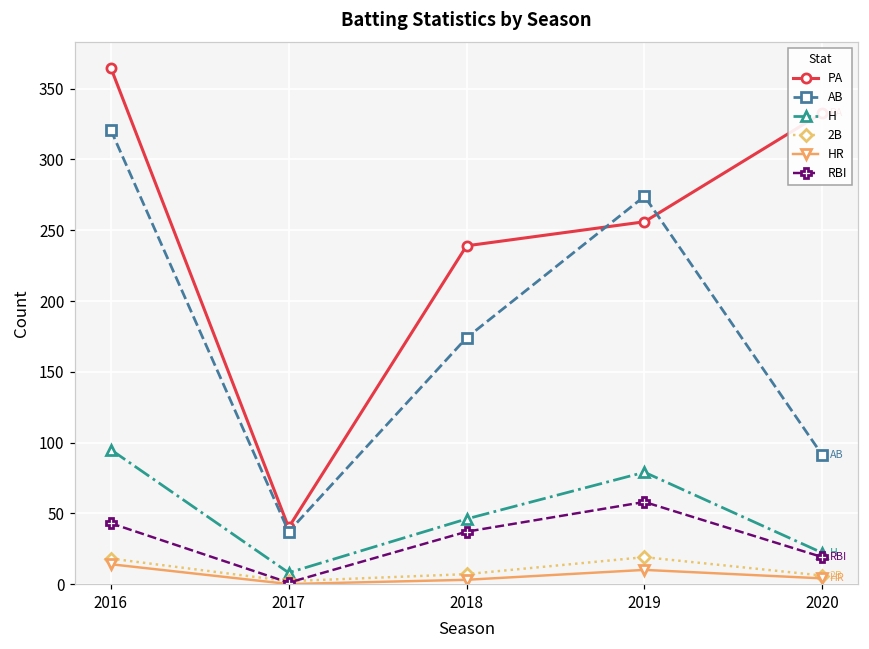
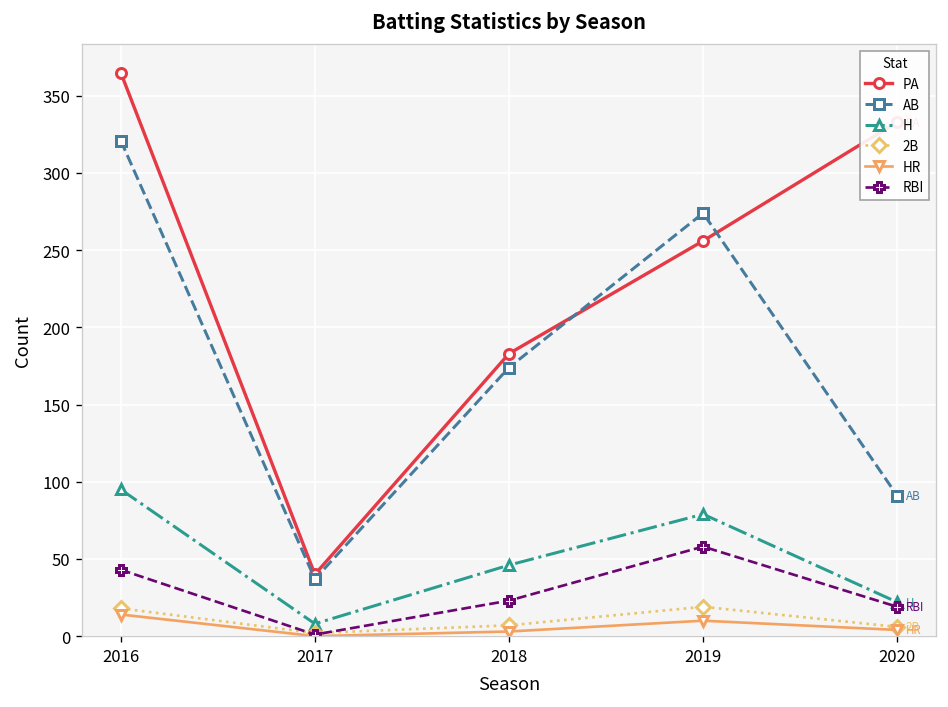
PA, 2018: 239 -> 183
RBI, 2018: 37 -> 23
